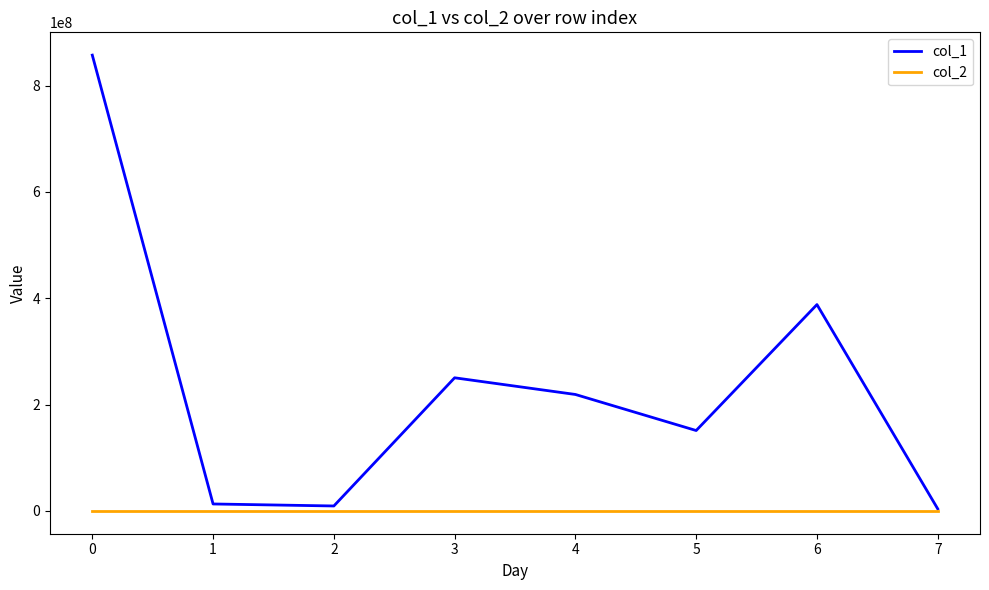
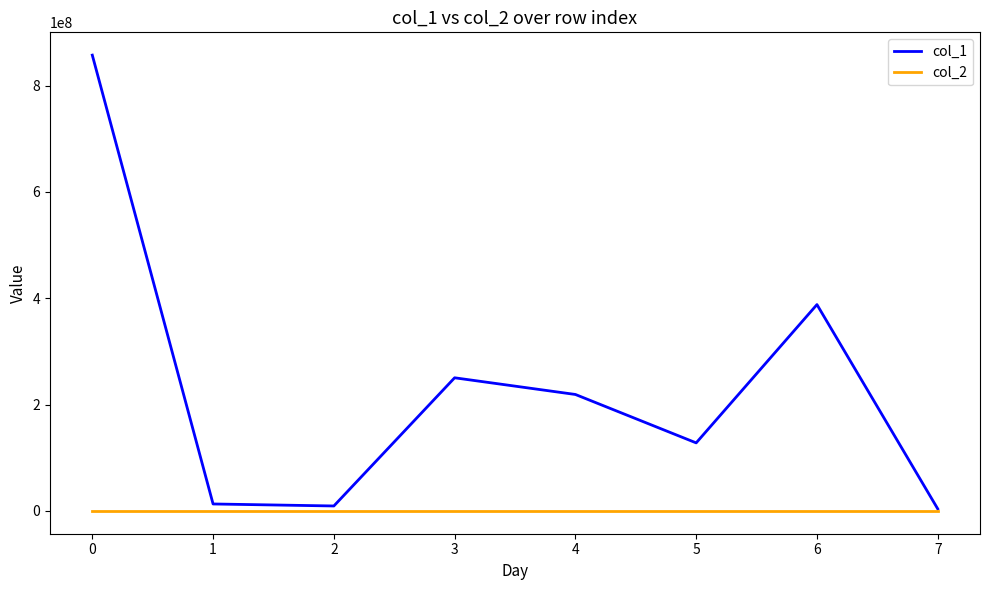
col_1, 5: 150000000 -> 130000000
